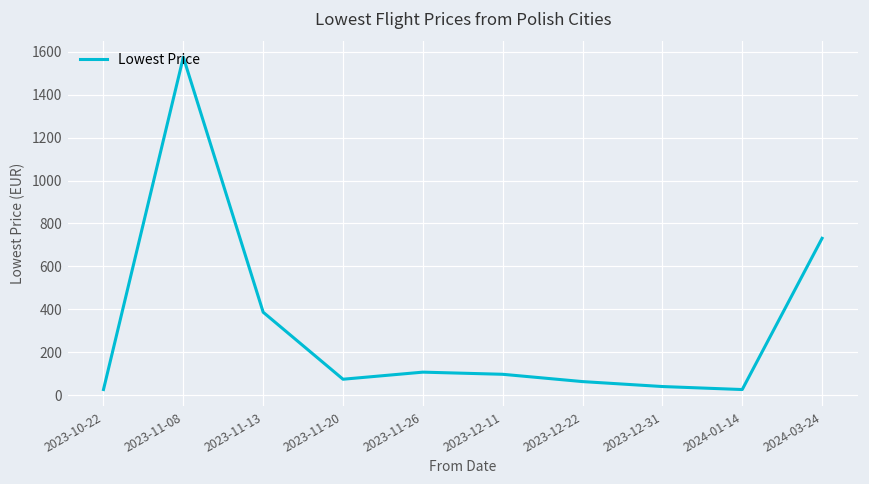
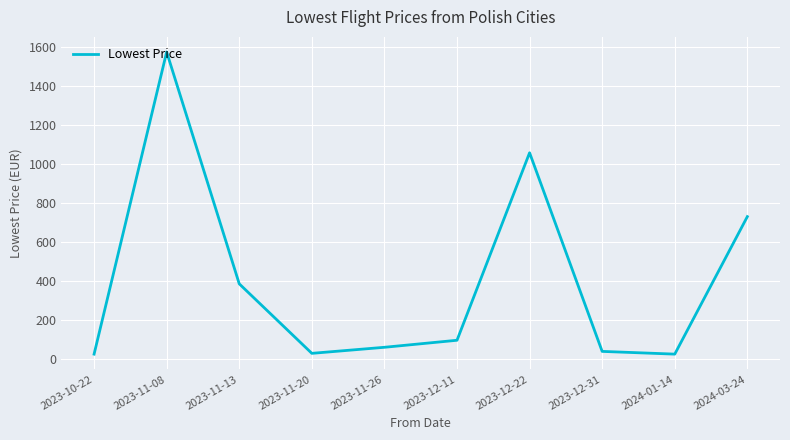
2023-11-20: 80 -> 30
2023-11-26: 110 -> 60
2023-12-22: 60 -> 1060
